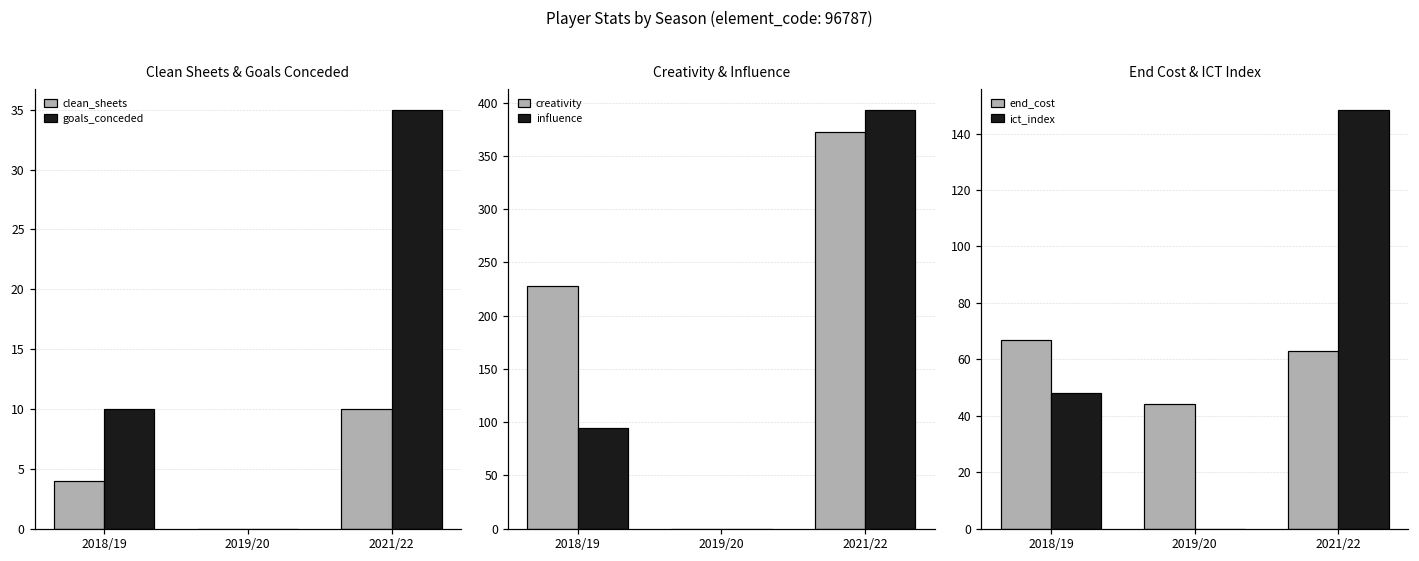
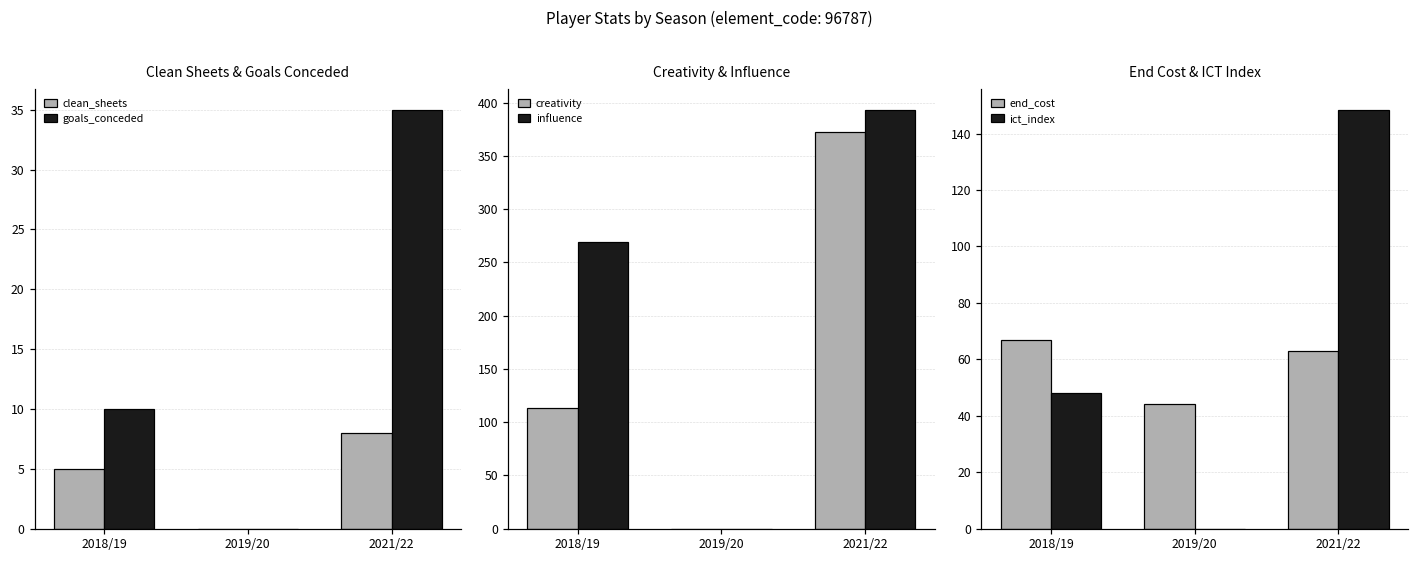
Clean Sheets & Goals Conceded, clean_sheets, 2018/19: 4 -> 5
Clean Sheets & Goals Conceded, clean_sheets, 2021/22: 10 -> 8
Creativity & Influence, creativity, 2018/19: 230 -> 110
Creativity & Influence, influence, 2018/19: 90 -> 270
